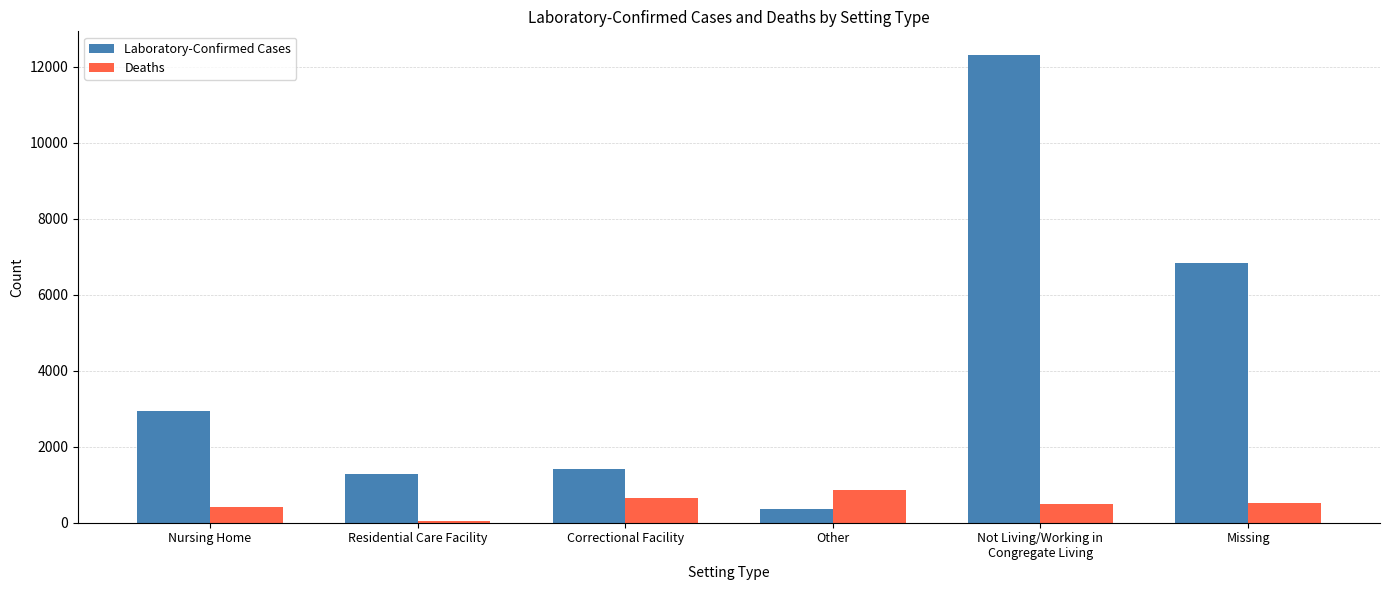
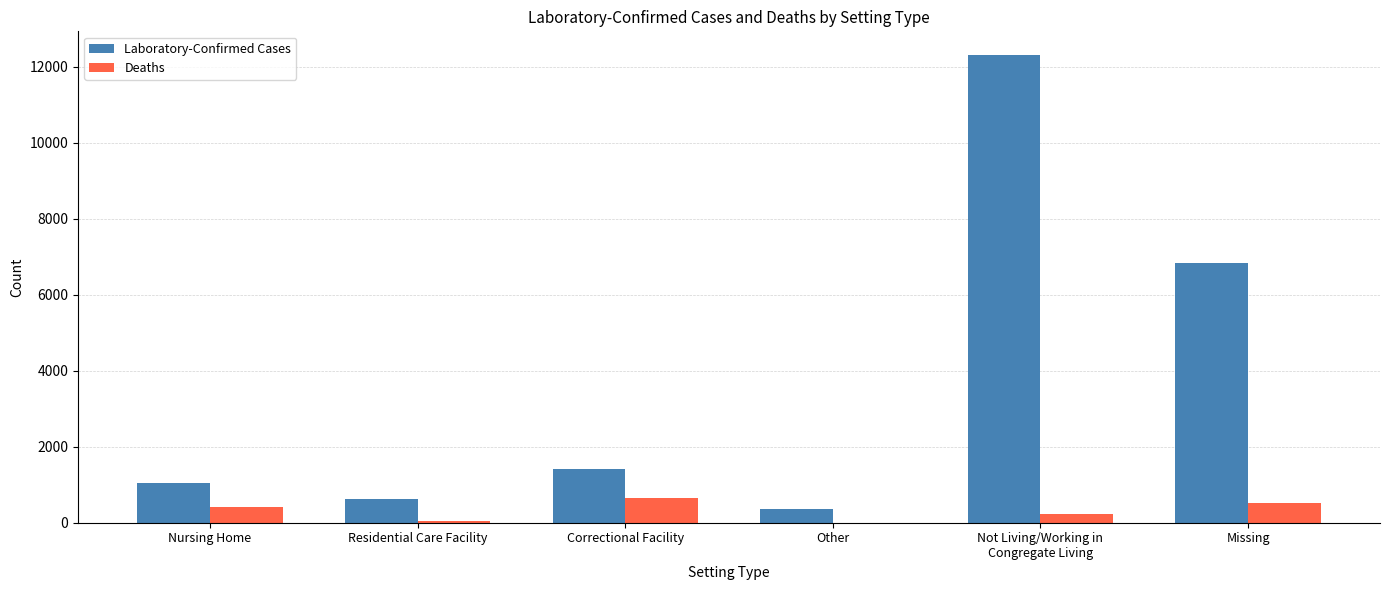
Laboratory-Confirmed Cases, Nursing Home: 2900 -> 1100
Laboratory-Confirmed Cases, Residential Care Facility: 1300 -> 600
Deaths, Other: 900 -> 0
Deaths, Not Living/Working in Congregate Living: 500 -> 200
